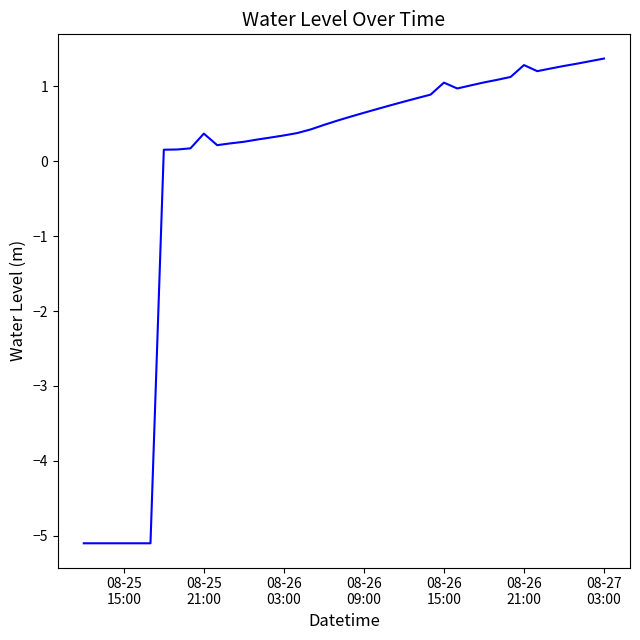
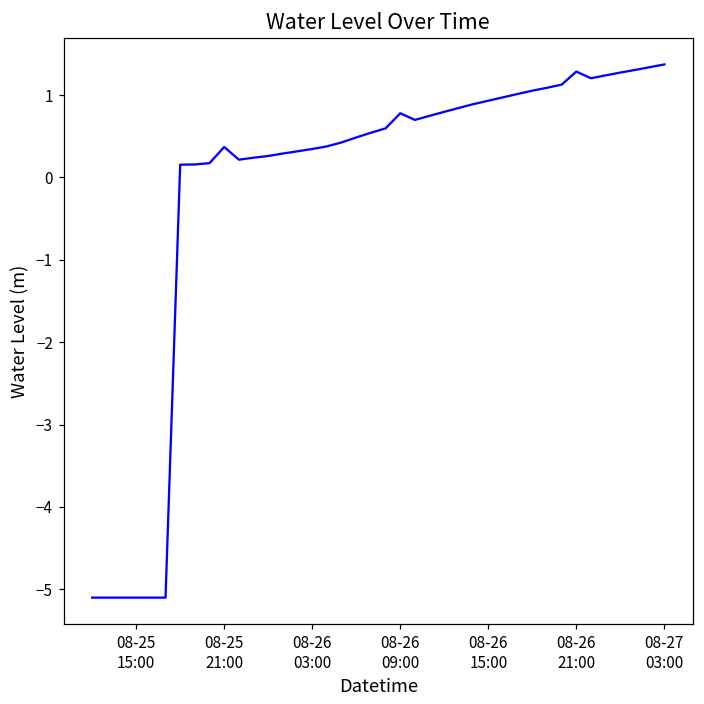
08-26 09:00: 0.6 -> 0.8
08-26 15:00: 1.1 -> 0.9
